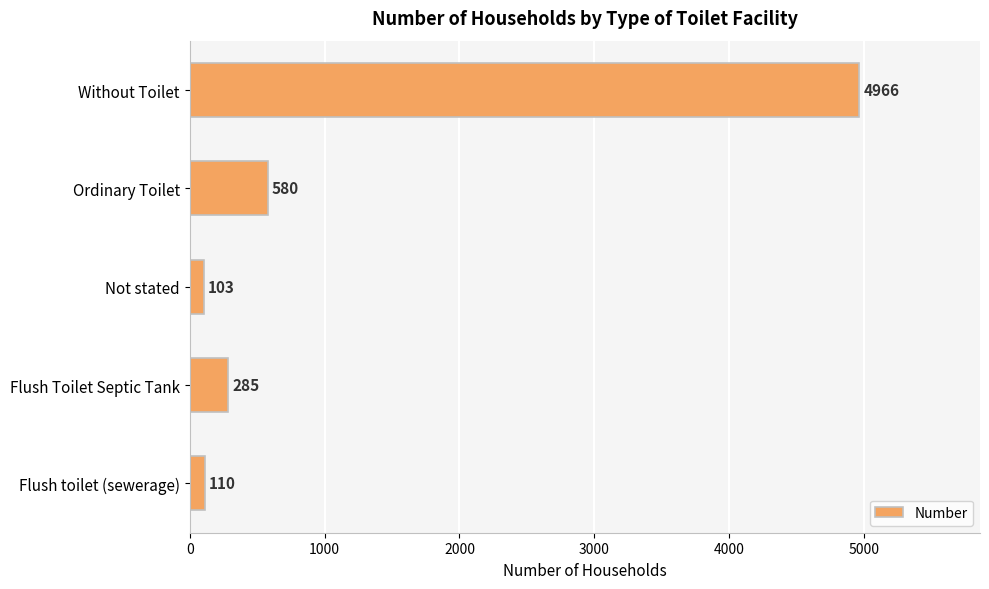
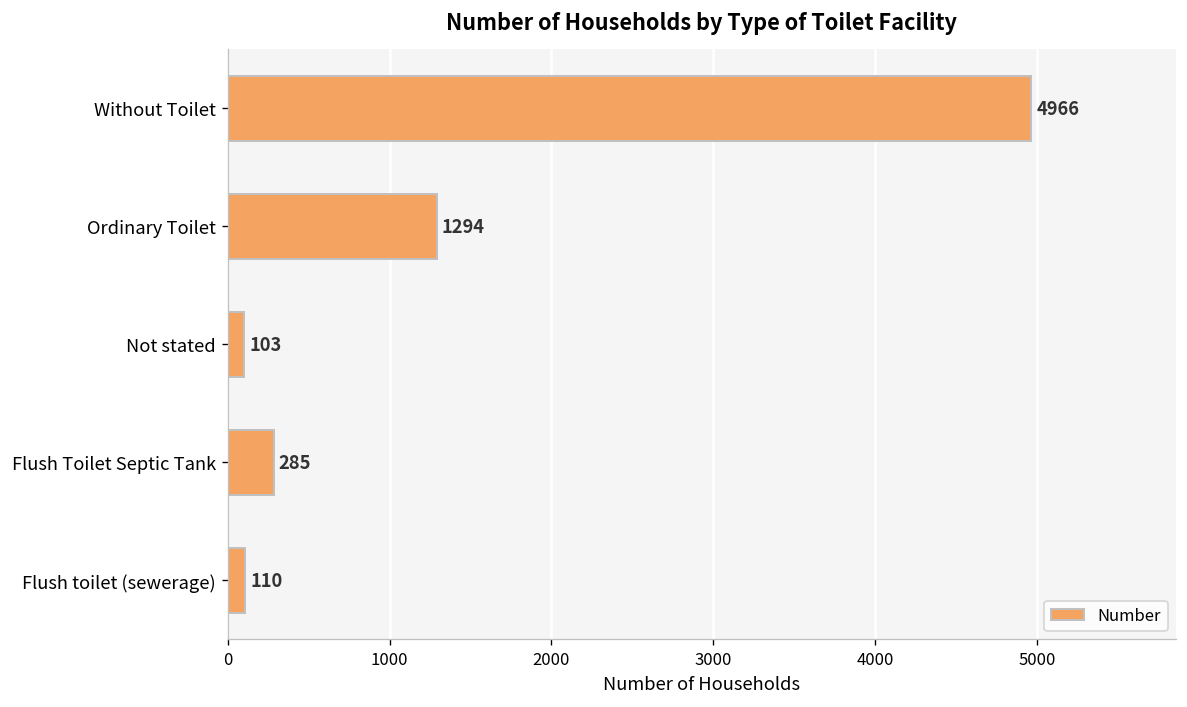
Ordinary Toilet: 580 -> 1294
